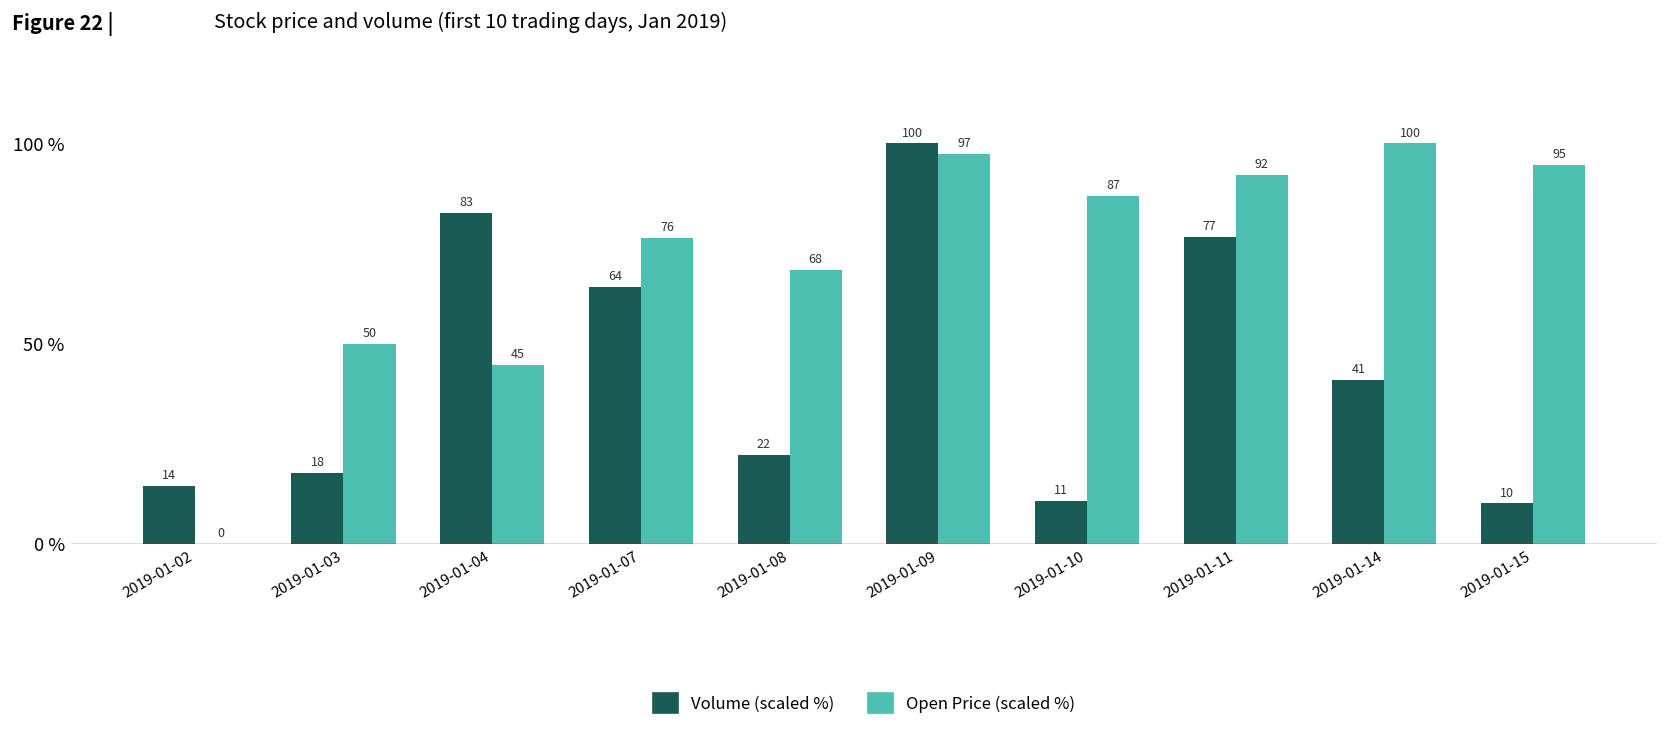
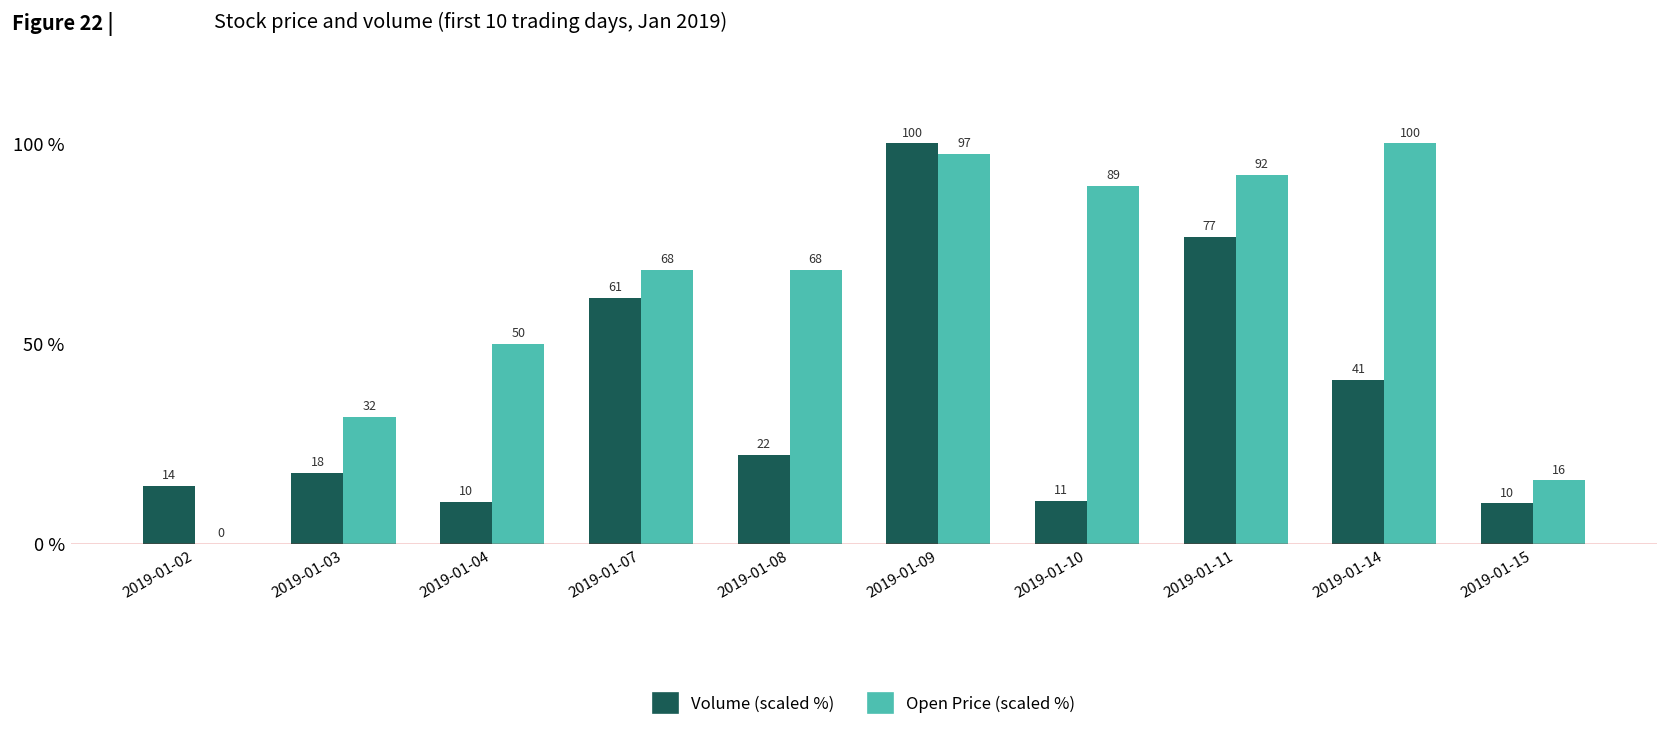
Open Price (scaled %), 2019-01-03: 50 -> 32
Volume (scaled %), 2019-01-04: 83 -> 10
Open Price (scaled %), 2019-01-04: 45 -> 50
Volume (scaled %), 2019-01-07: 64 -> 61
Open Price (scaled %), 2019-01-07: 76 -> 68
Open Price (scaled %), 2019-01-10: 87 -> 89
Open Price (scaled %), 2019-01-15: 95 -> 16
